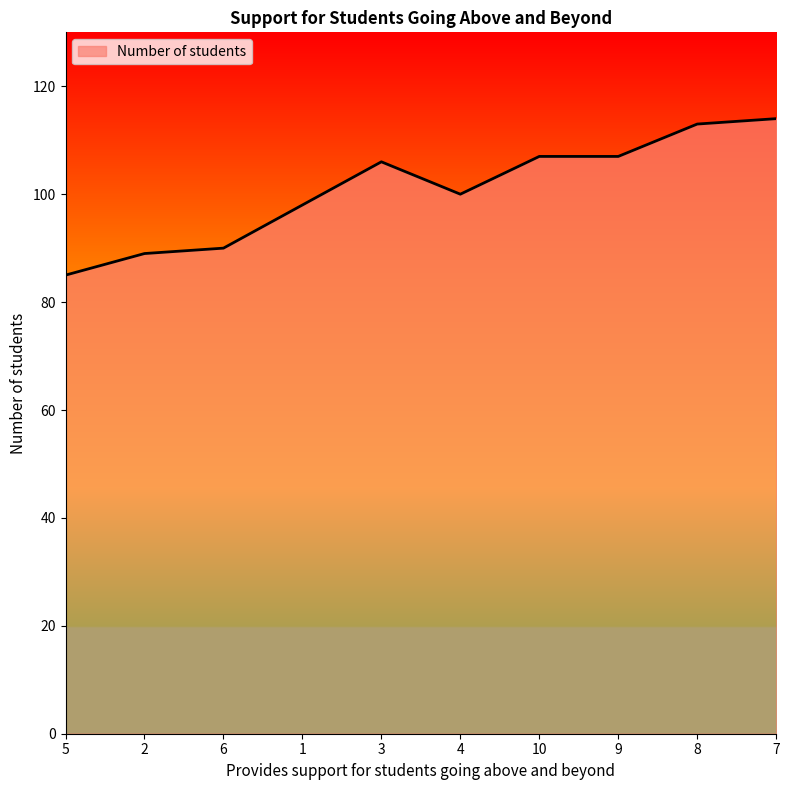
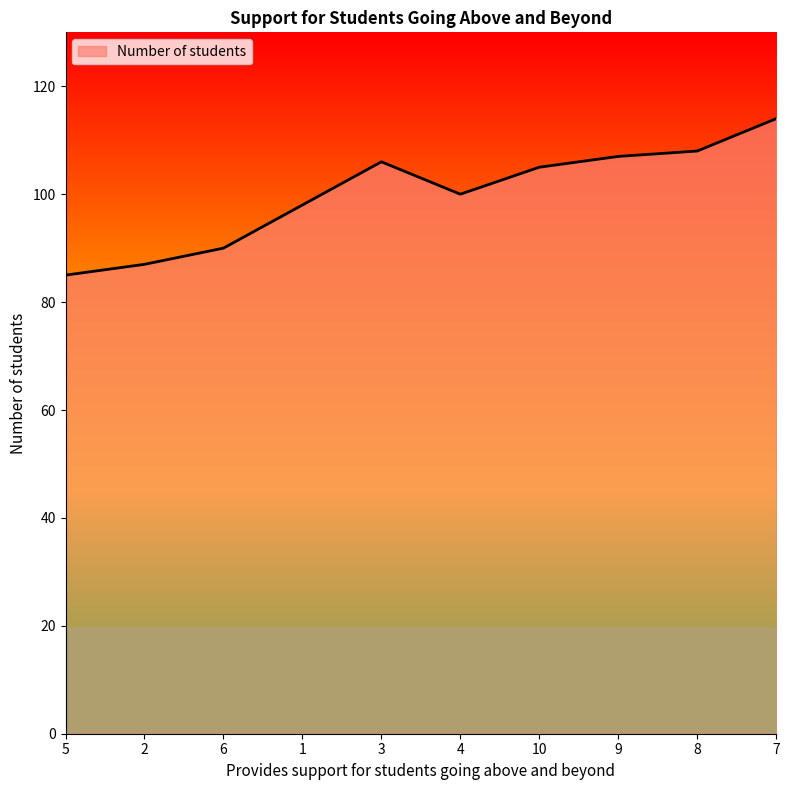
2: 89 -> 87
10: 107 -> 105
8: 113 -> 108
